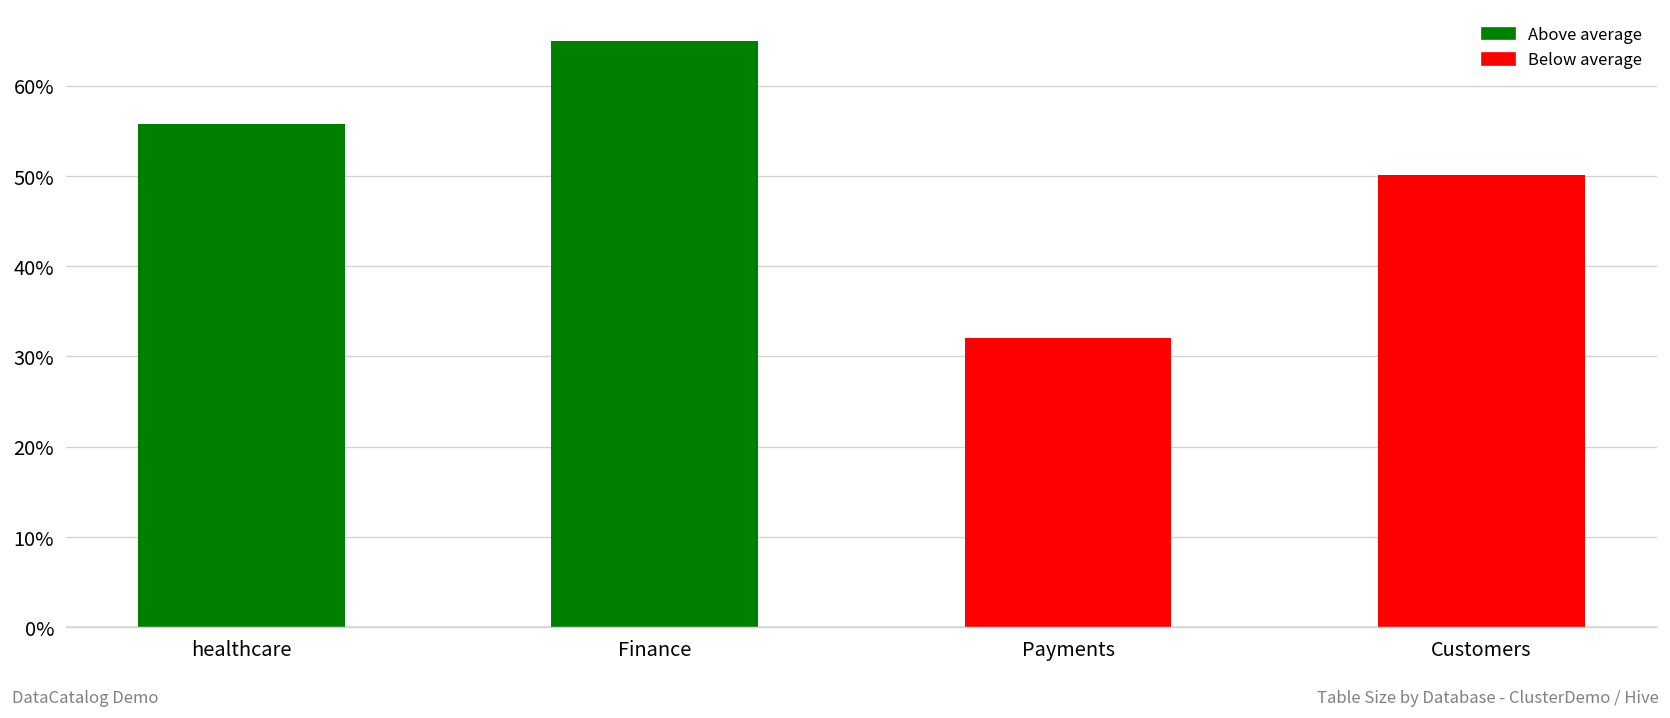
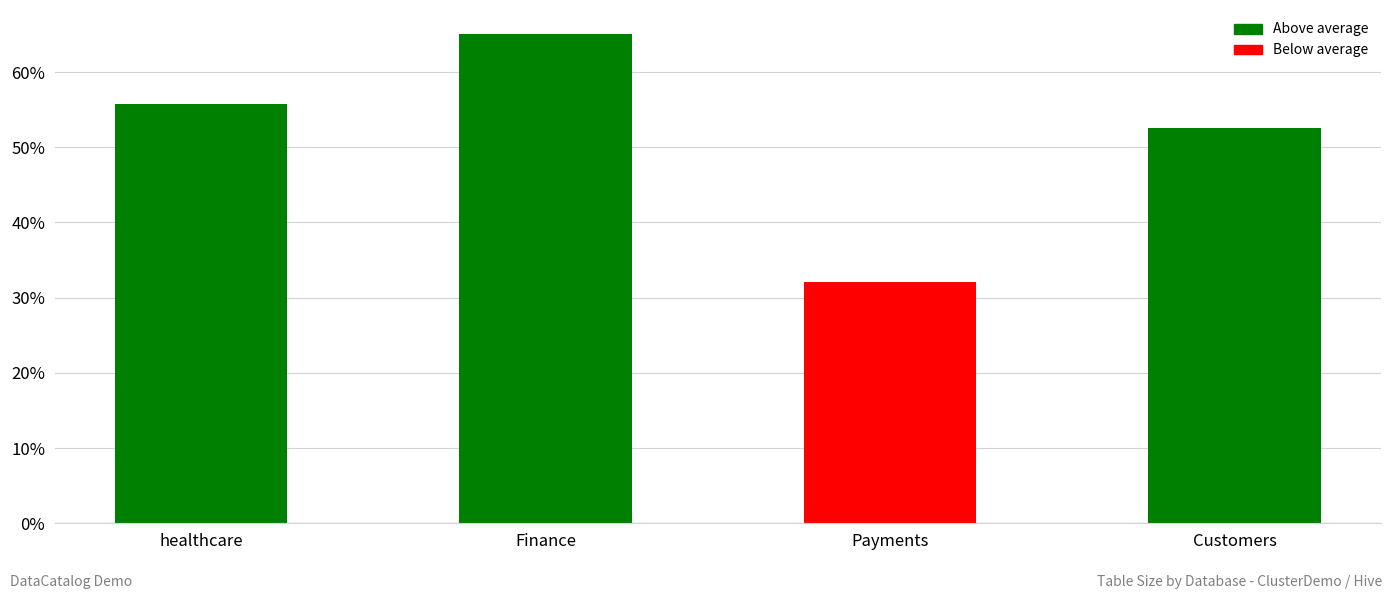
Customers: 50% -> 53%
